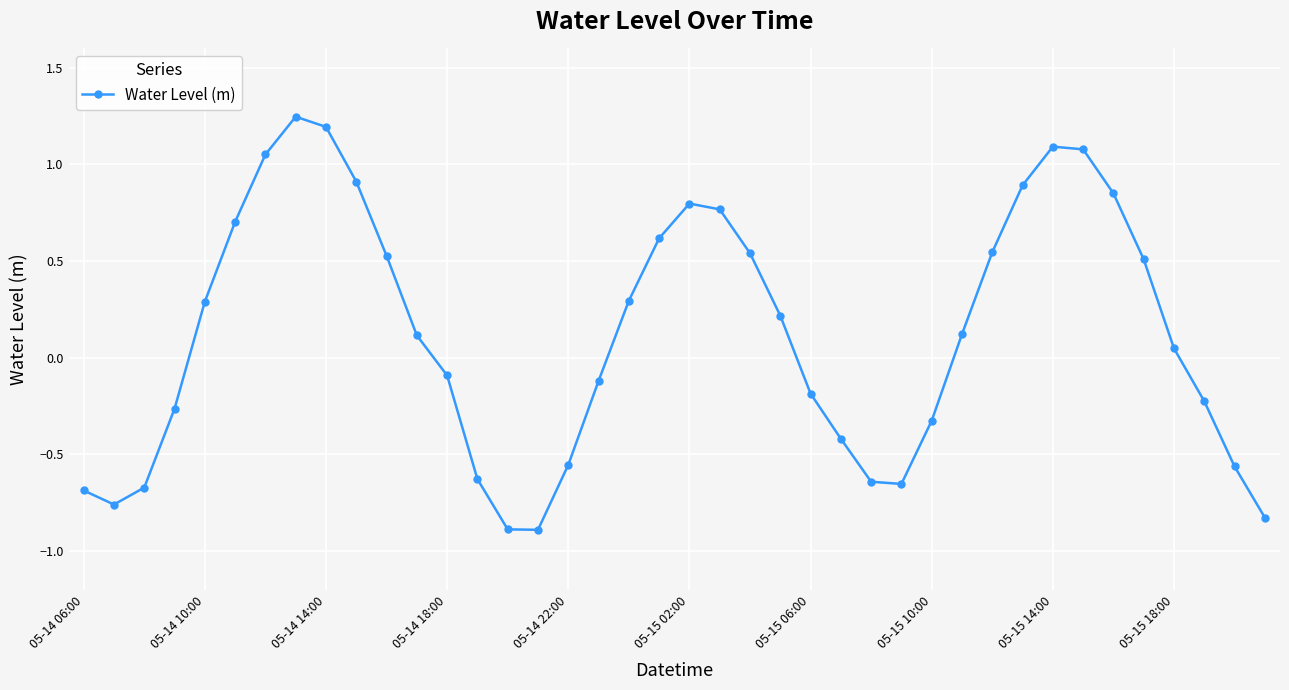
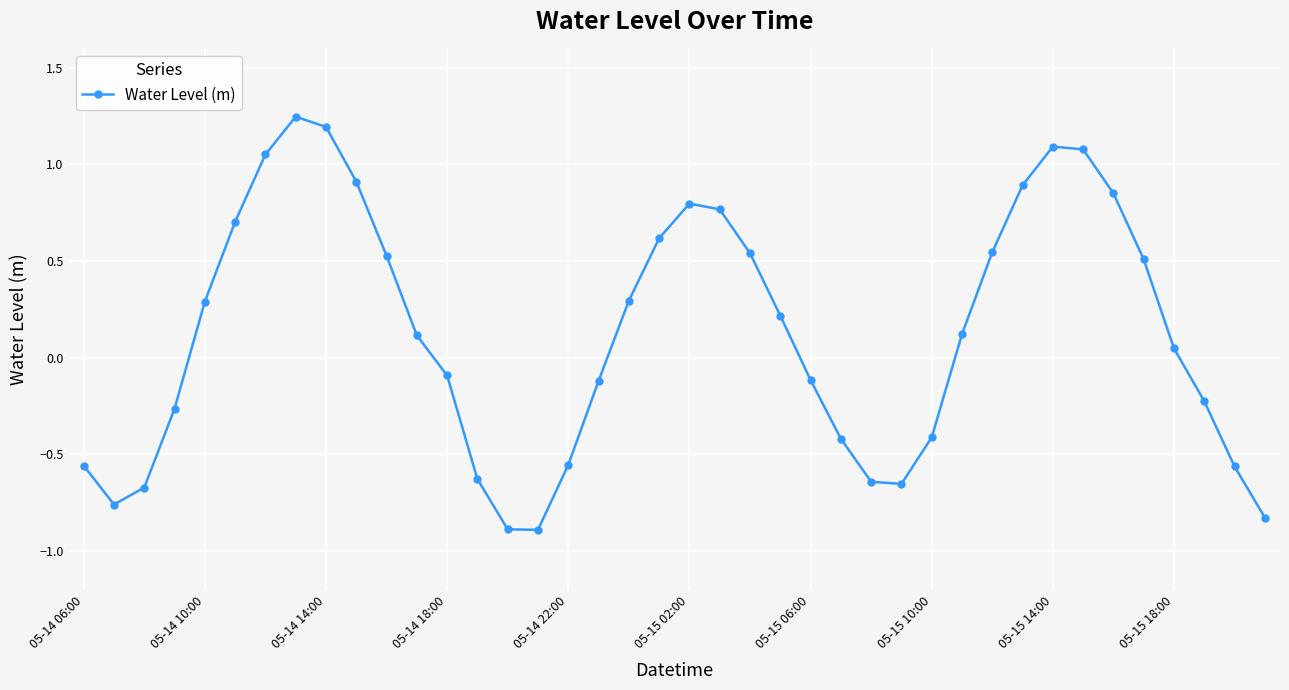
05-14 06:00: -0.69 -> -0.56
05-15 06:00: -0.19 -> -0.11
05-15 10:00: -0.33 -> -0.41
